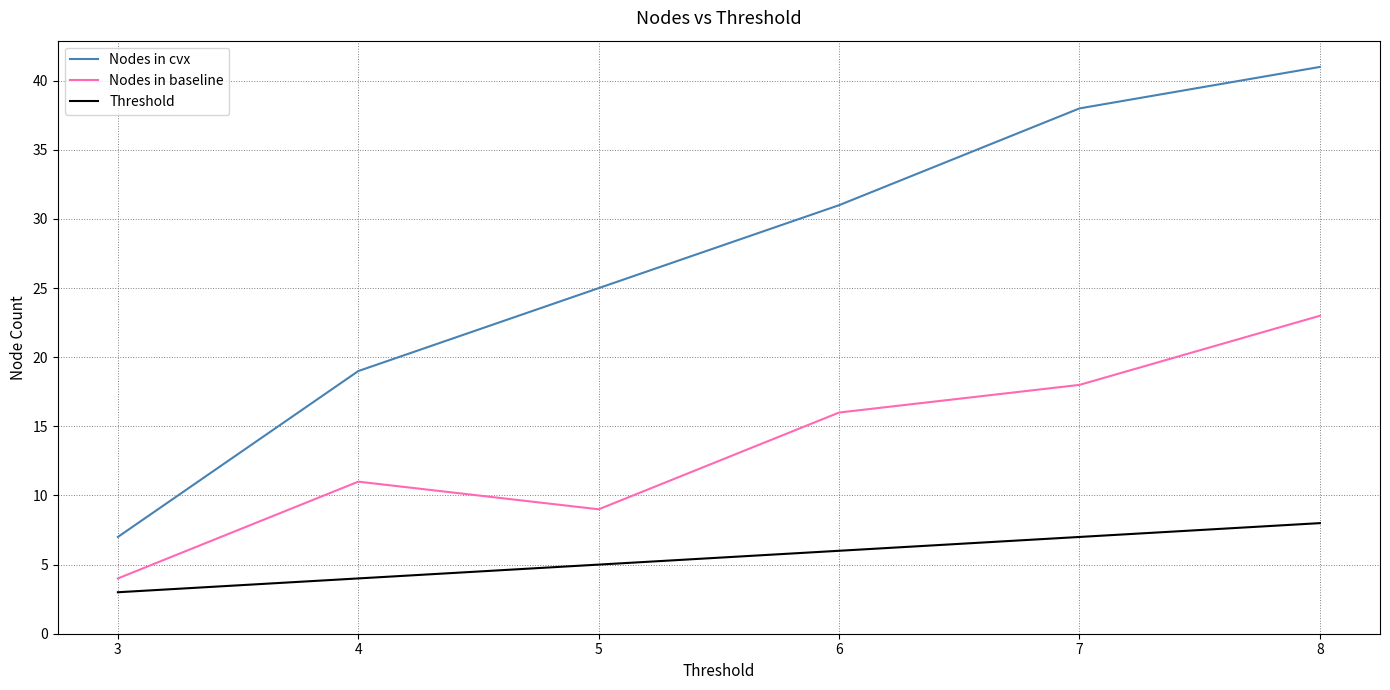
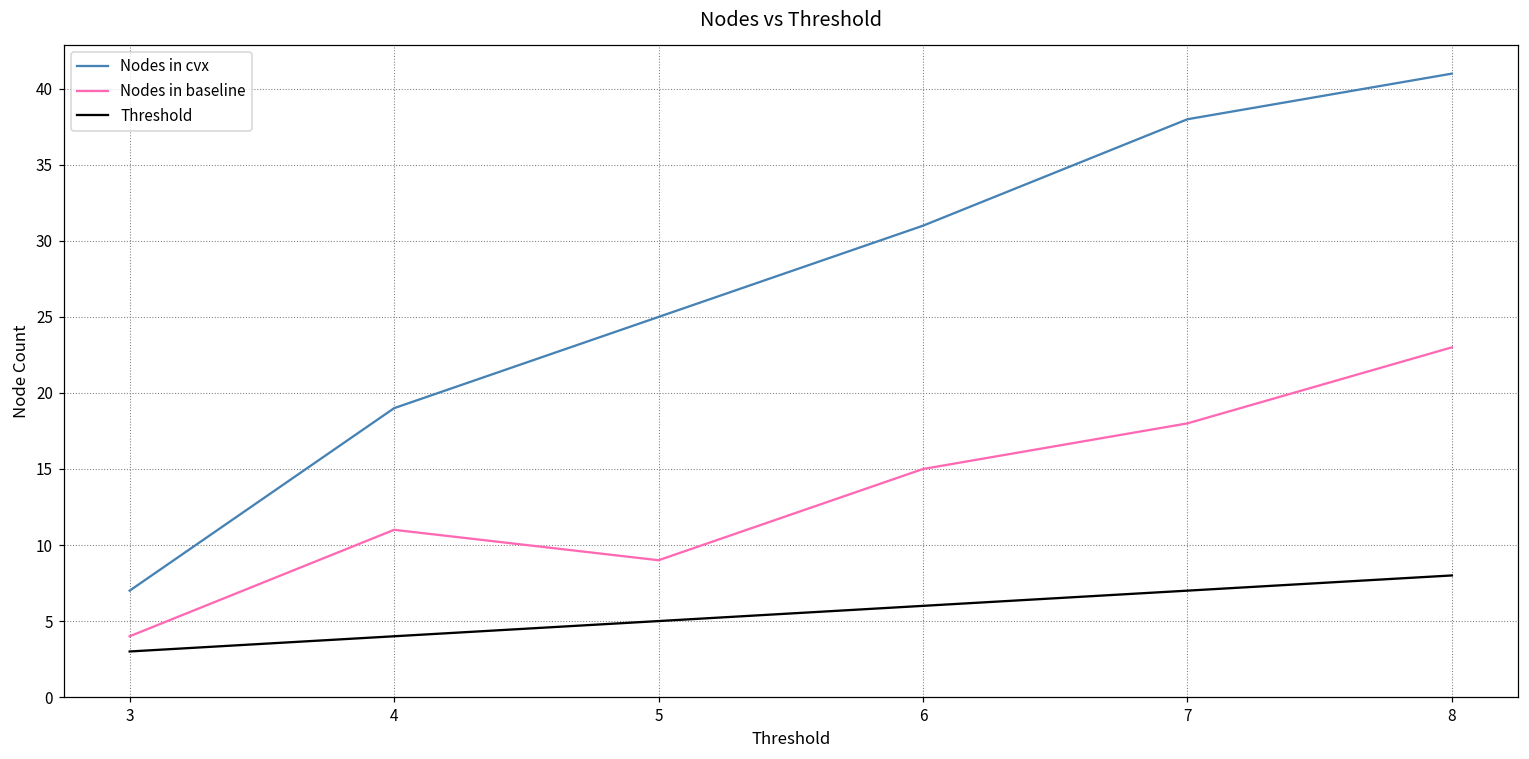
Nodes in baseline, 6: 16 -> 15
